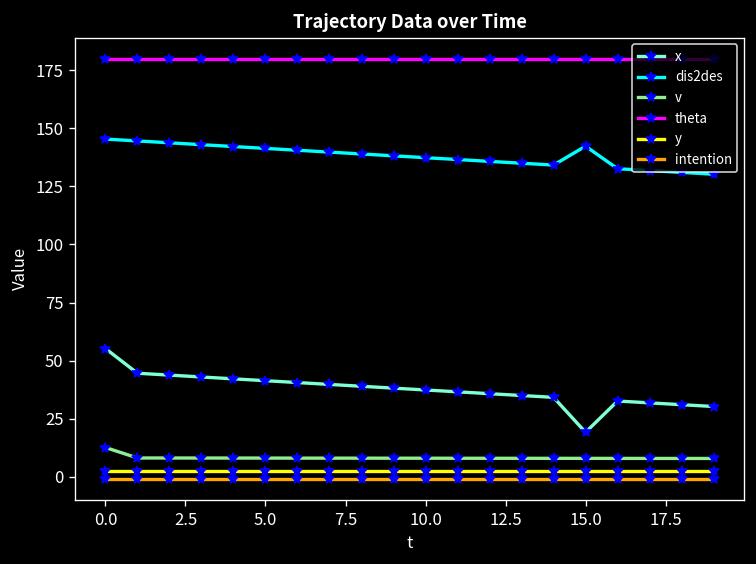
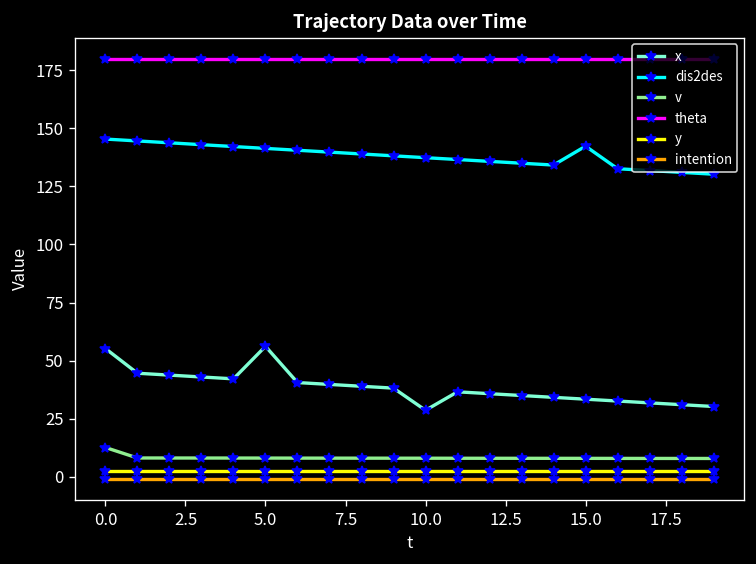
x, 5.0: 41 -> 56
x, 10.0: 37 -> 29
x, 15.0: 19 -> 33
